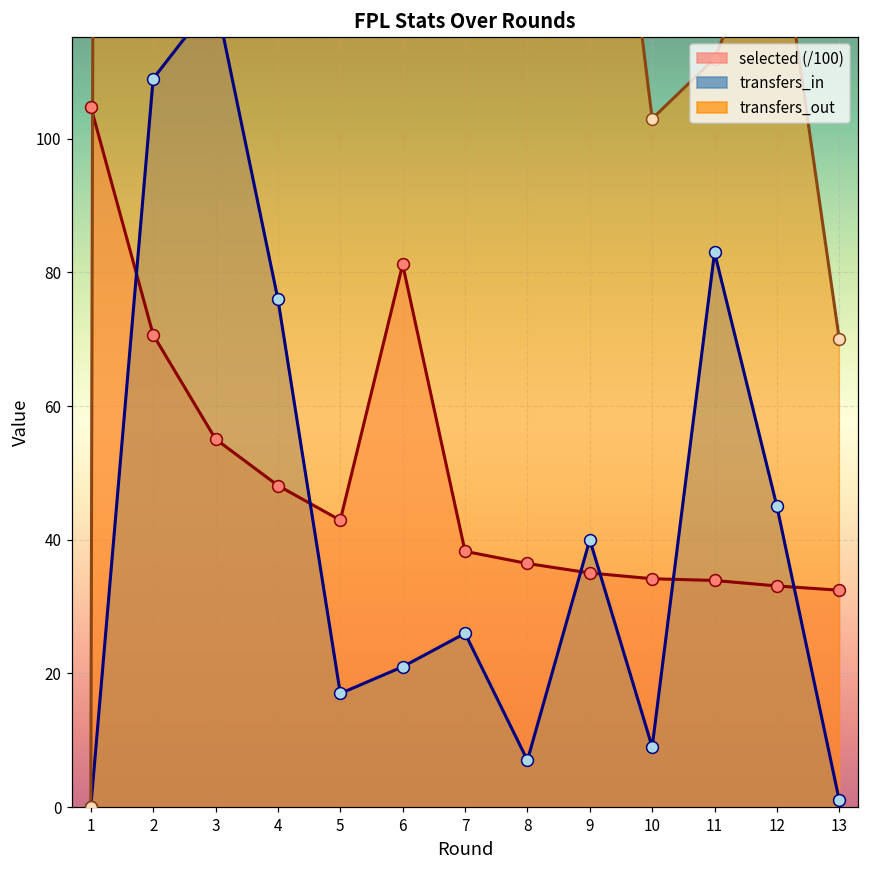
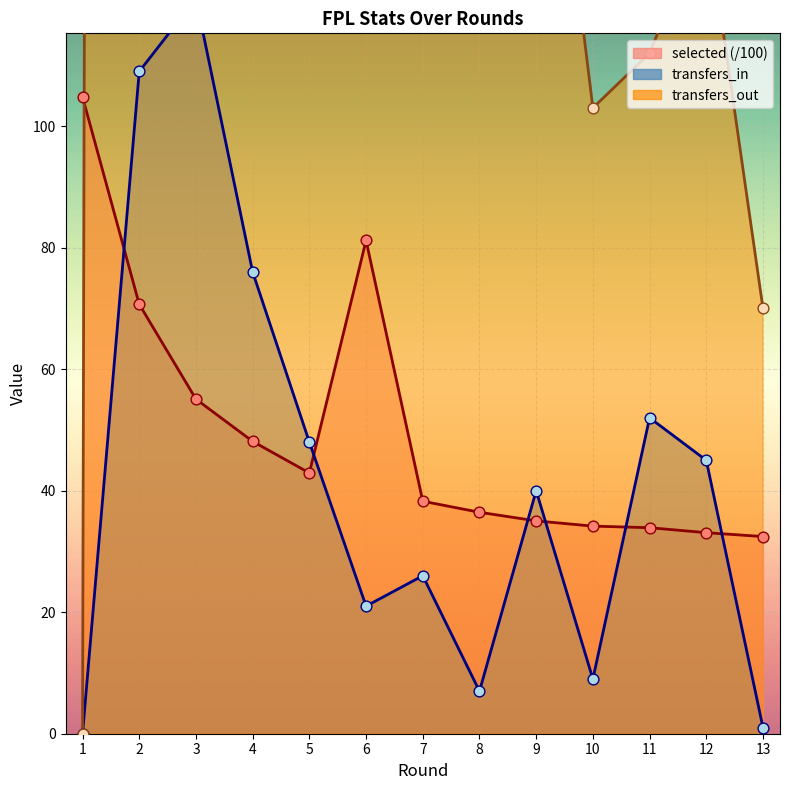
transfers_in, 5: 17 -> 48
transfers_in, 11: 83 -> 52
